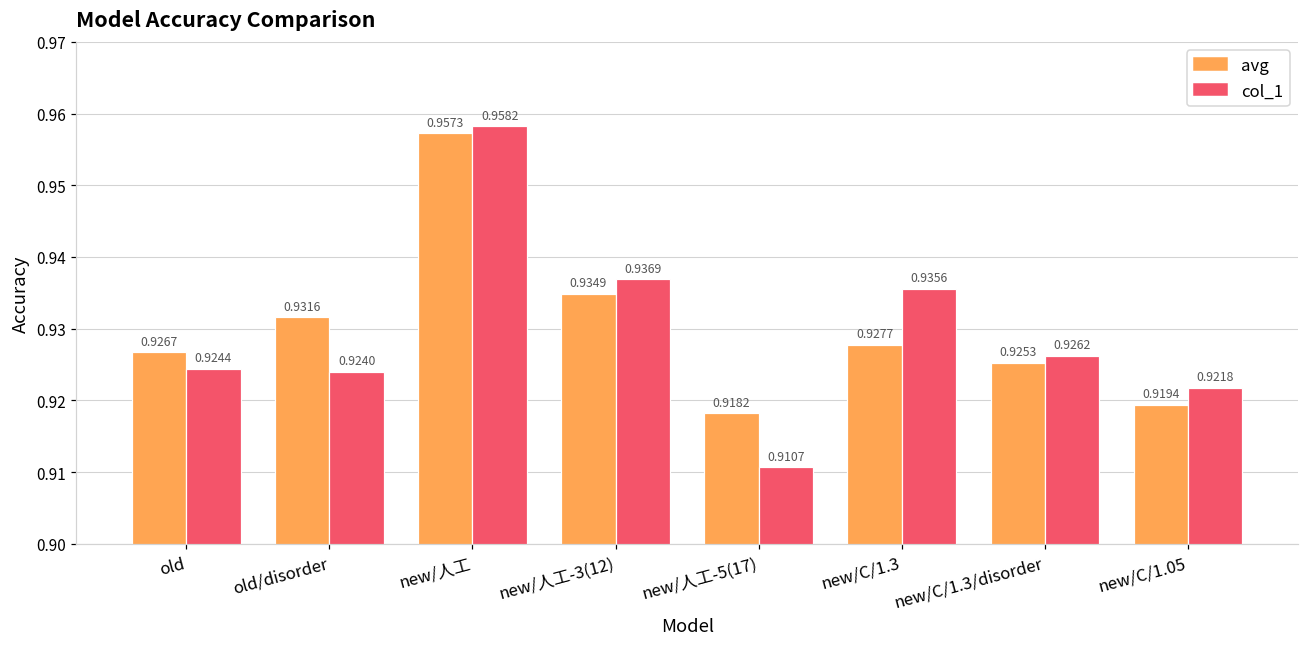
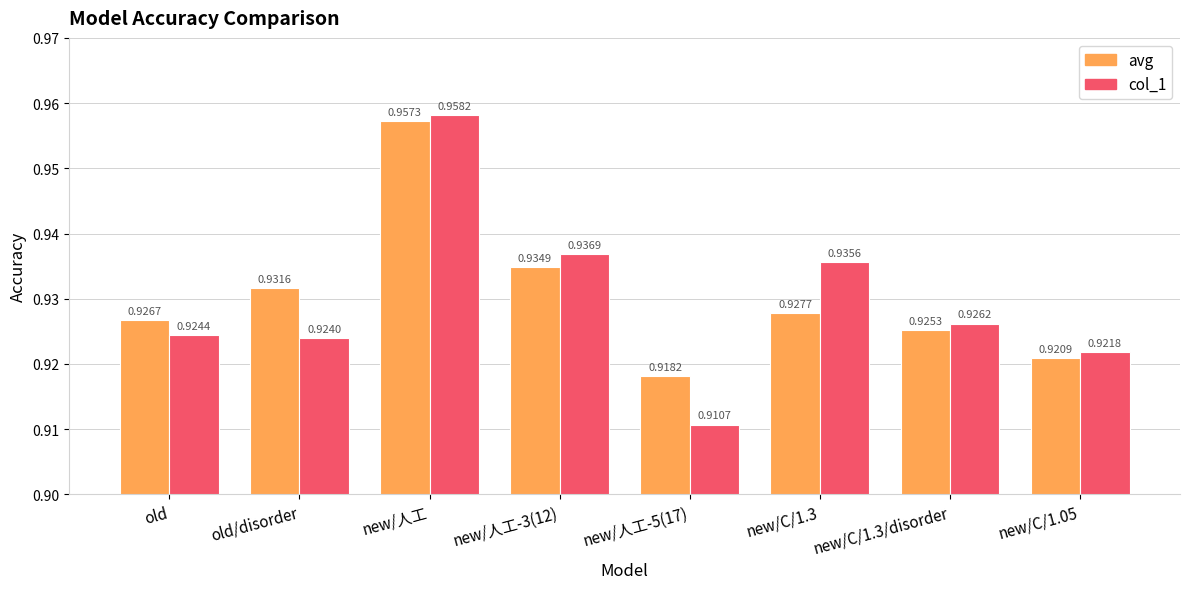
avg, new/C/1.05: 0.9194 -> 0.9209
